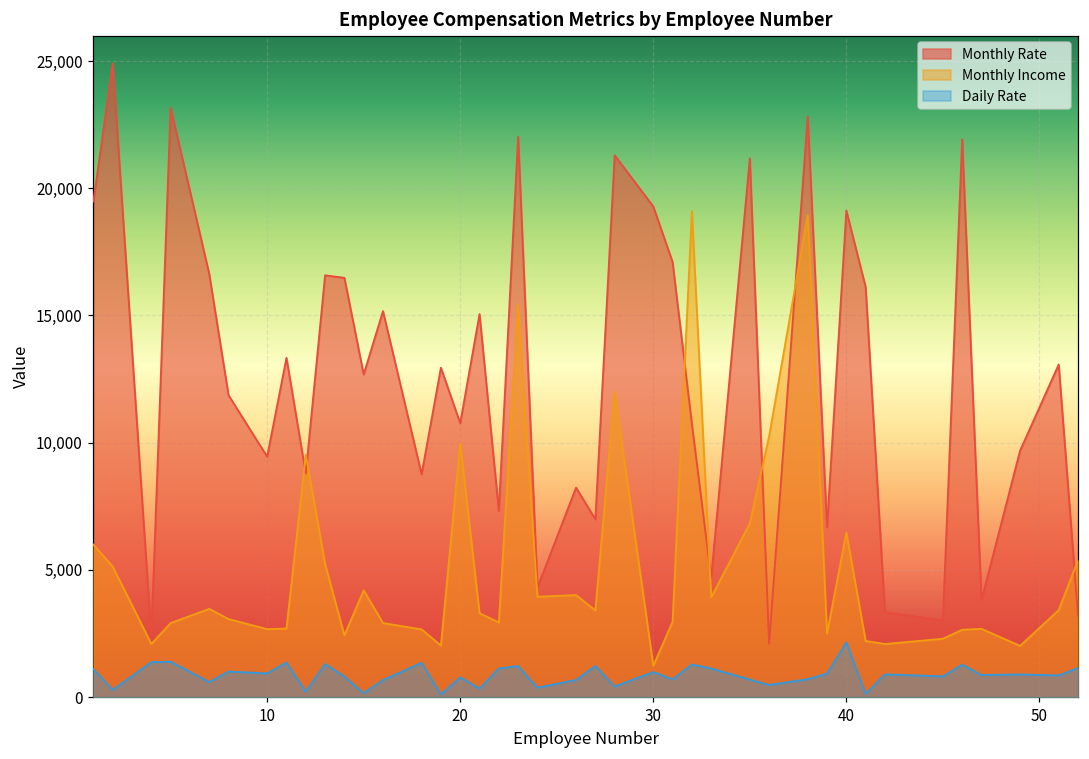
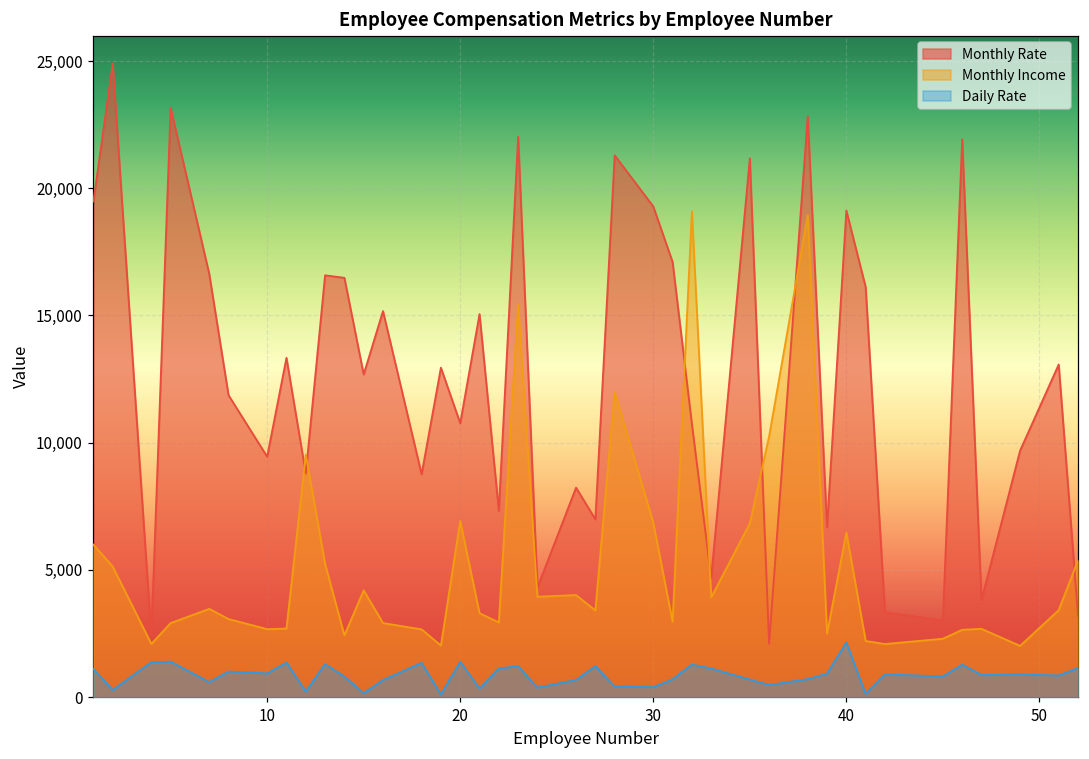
Monthly Income, 20: 10,000 -> 6,900
Daily Rate, 20: 800 -> 1,400
Monthly Income, 30: 1,200 -> 6,900
Daily Rate, 30: 1,000 -> 400
